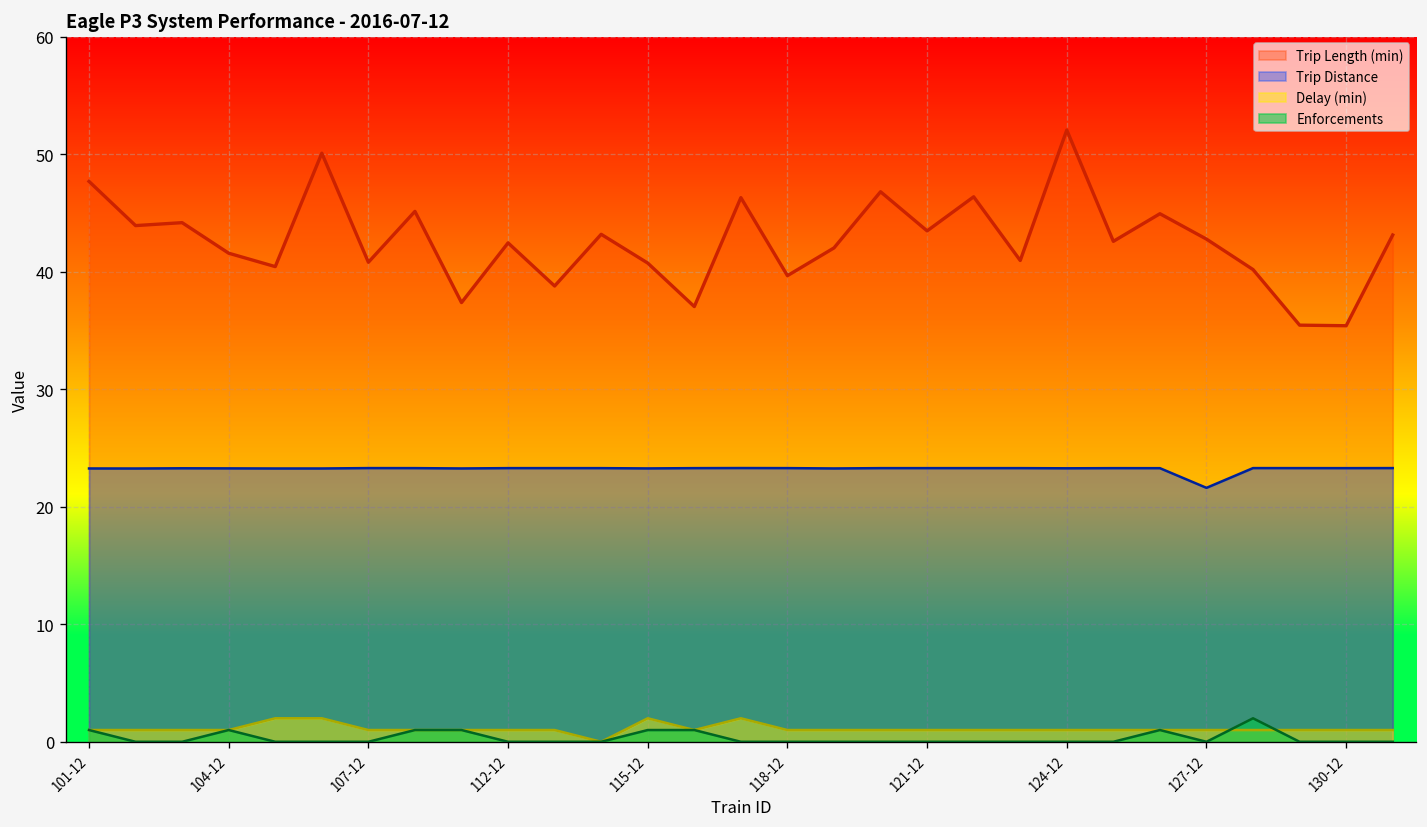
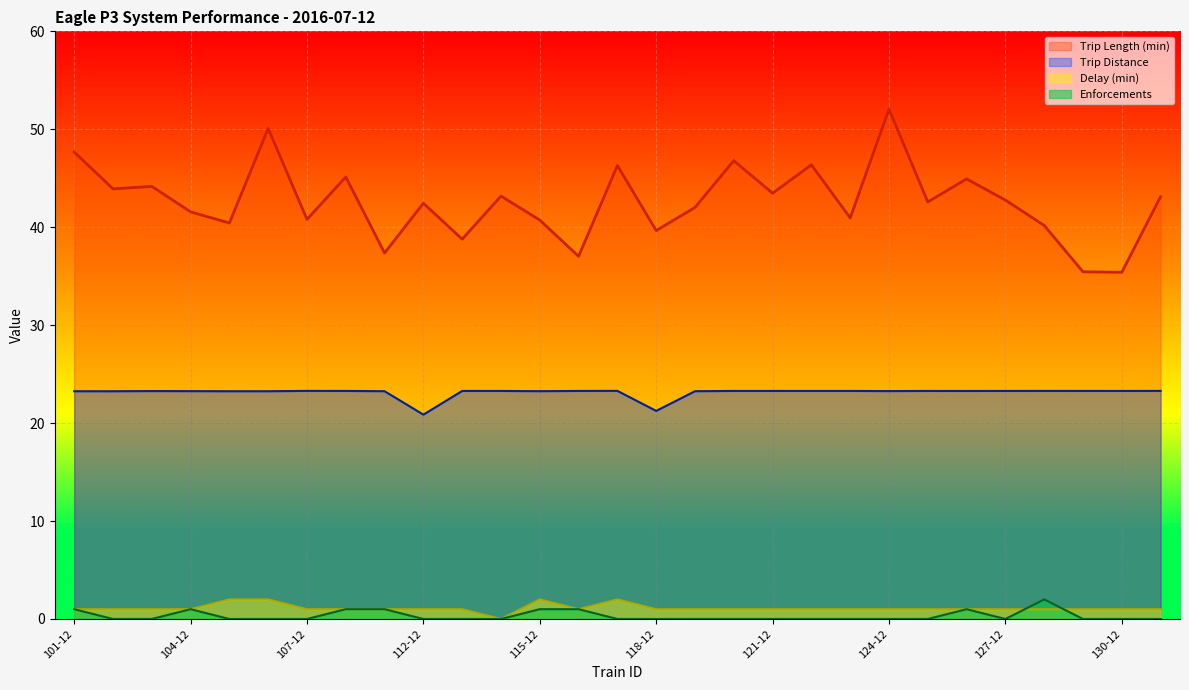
Trip Distance, 112-12: 23 -> 21
Trip Distance, 118-12: 23 -> 21
Trip Distance, 127-12: 22 -> 23
